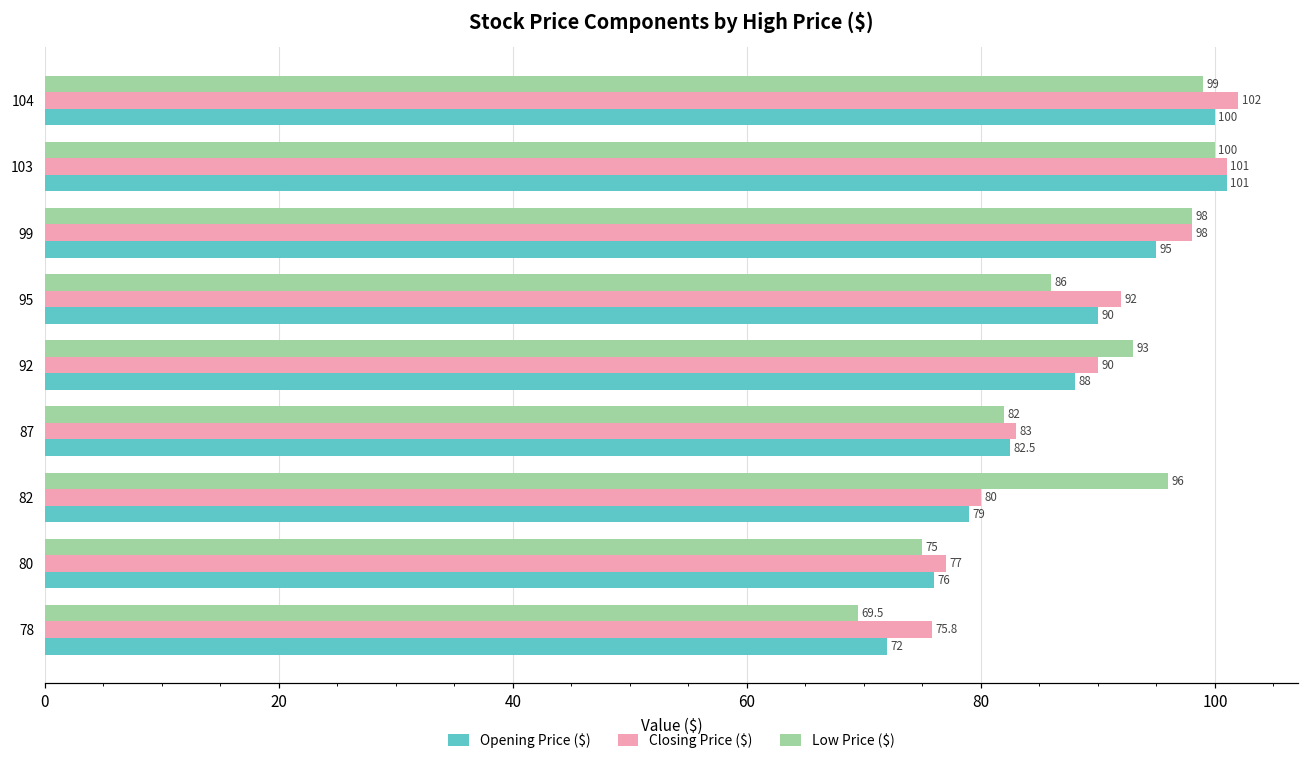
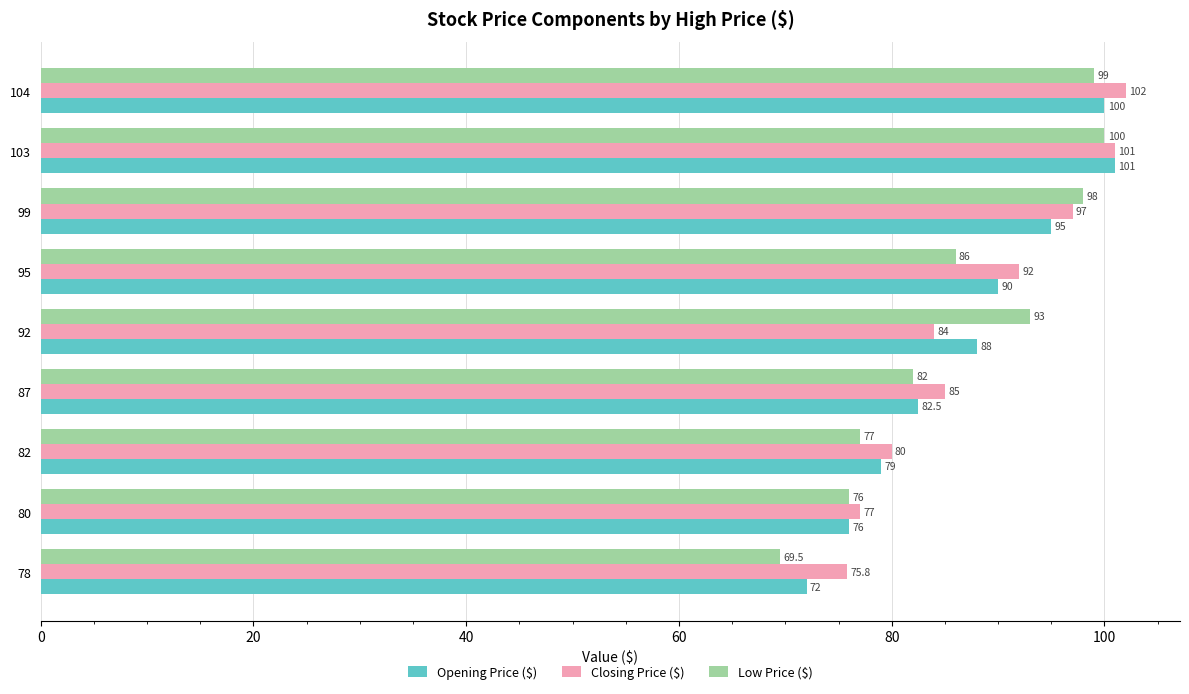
Closing Price ($), 99: 98 -> 97
Closing Price ($), 92: 90 -> 84
Closing Price ($), 87: 83 -> 85
Low Price ($), 82: 96 -> 77
Low Price ($), 80: 75 -> 76
